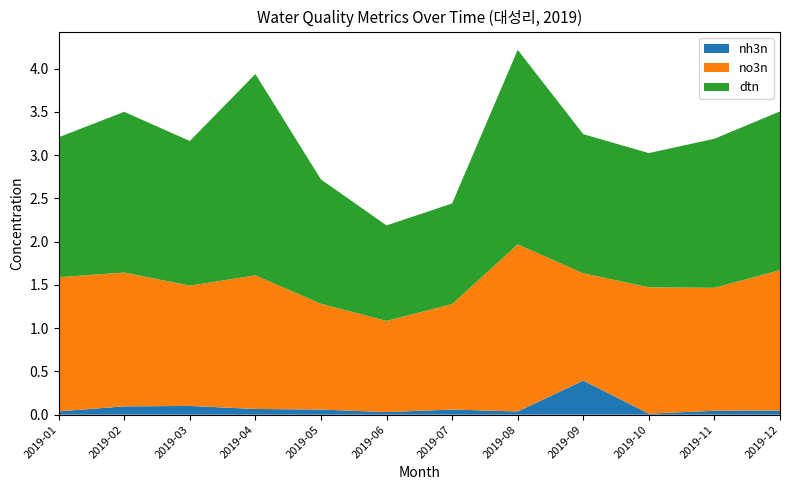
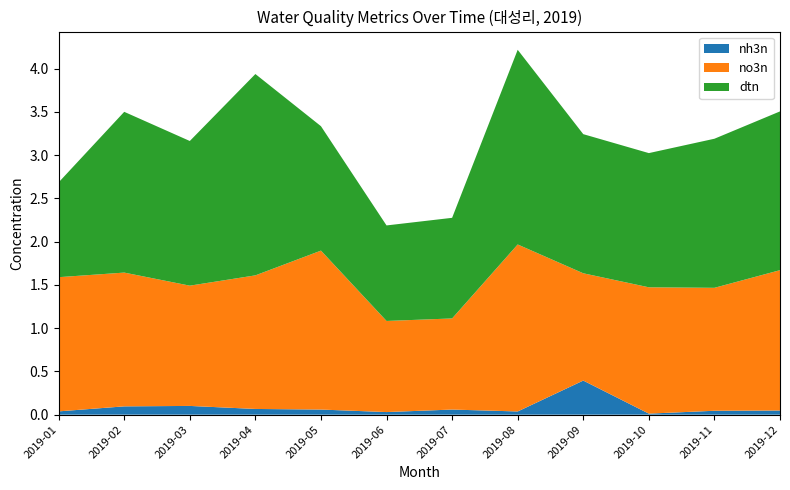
dtn, 2019-01: 1.6 -> 1.1
no3n, 2019-05: 1.2 -> 1.8
no3n, 2019-07: 1.2 -> 1.1
